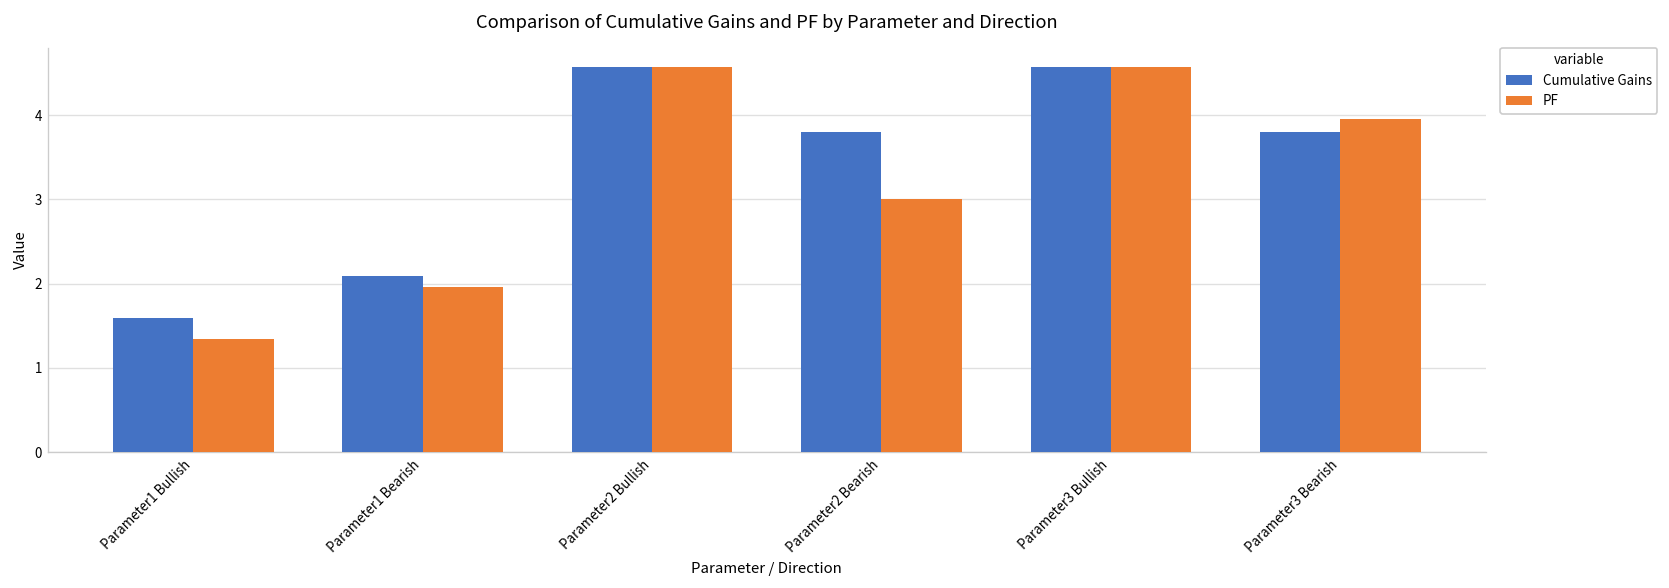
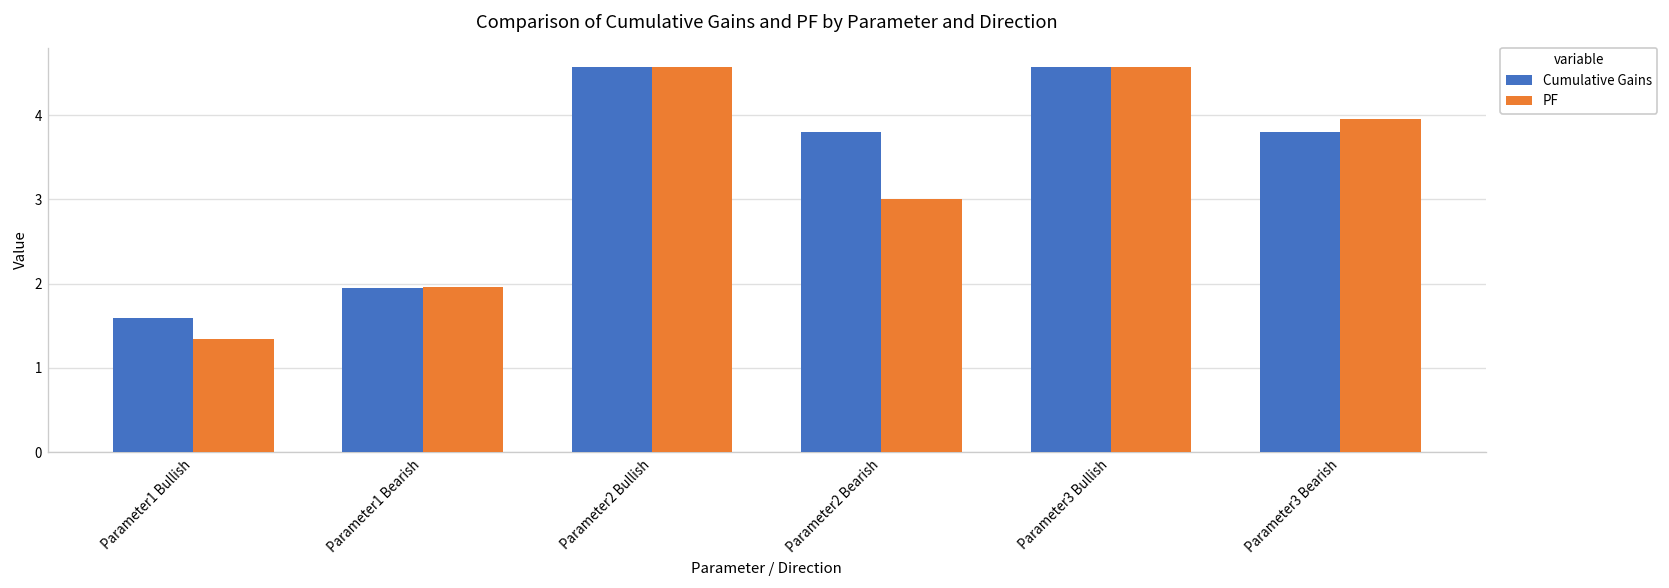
Cumulative Gains, Parameter1 Bearish: 2.1 -> 2.0
